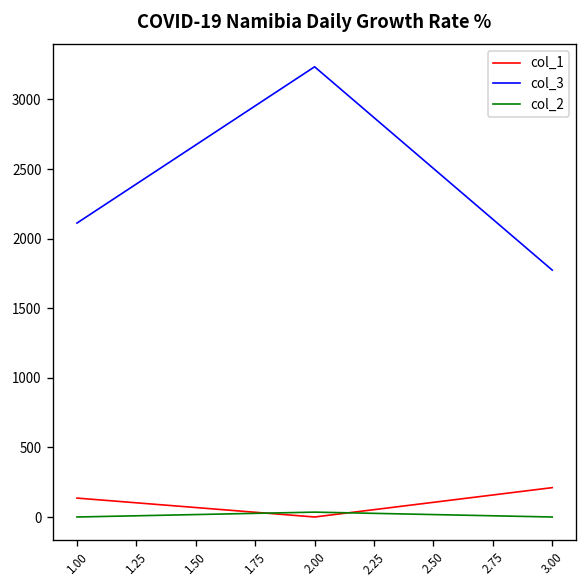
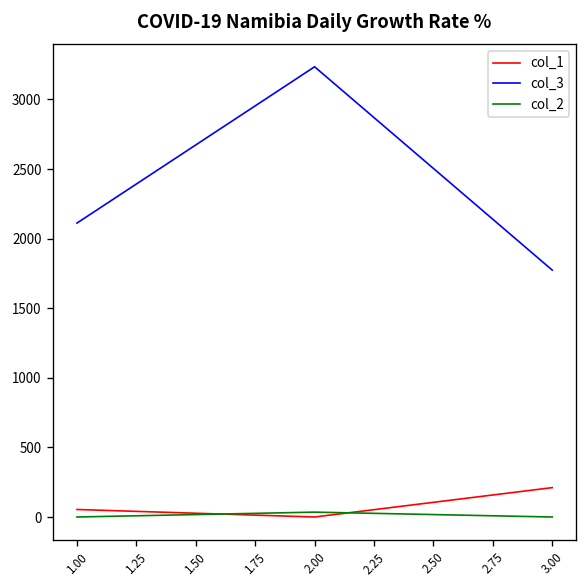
col_1, 1.00: 140 -> 50
